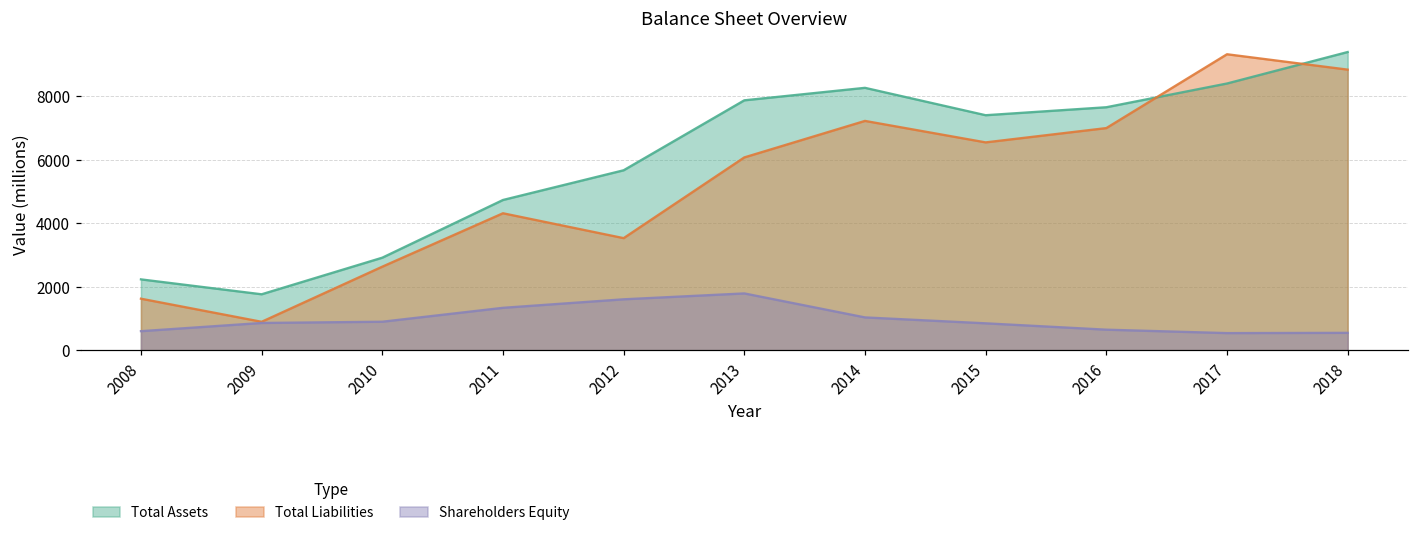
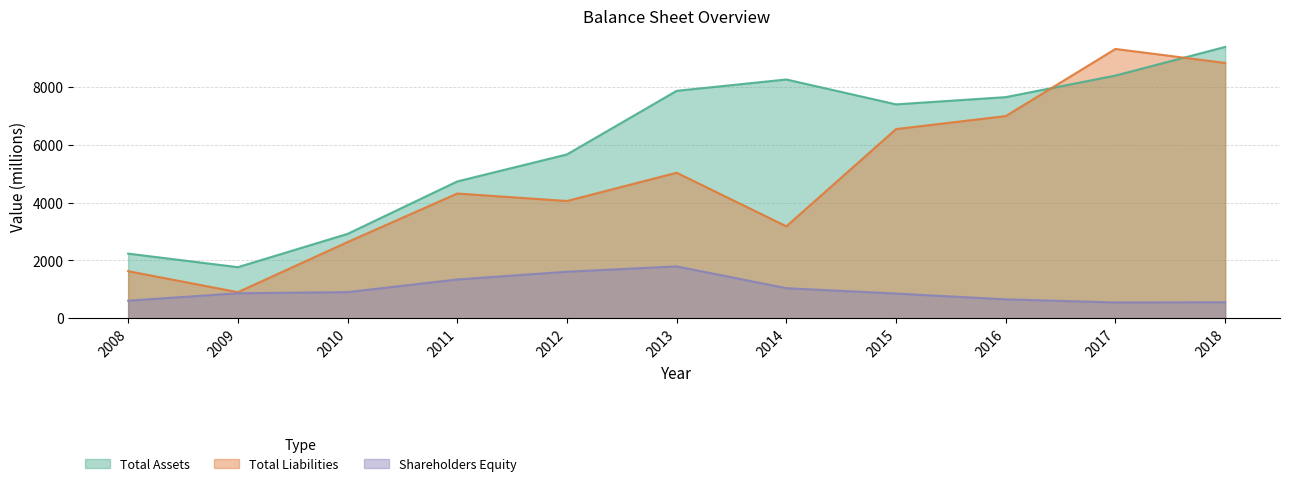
Total Liabilities, 2012: 3500 -> 4100
Total Liabilities, 2013: 6100 -> 5000
Total Liabilities, 2014: 7200 -> 3200
